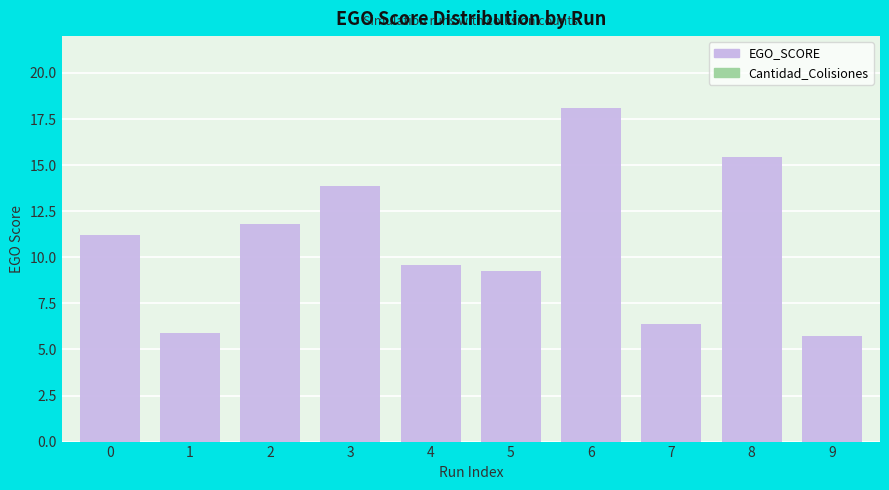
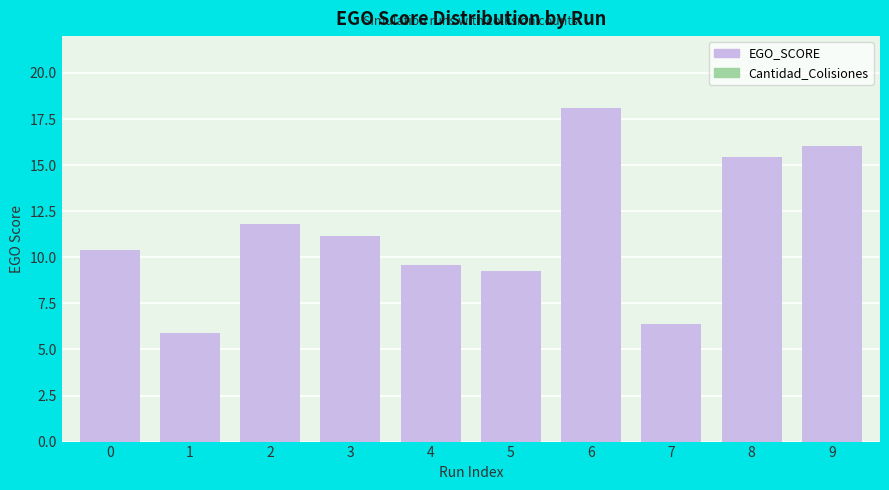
0: 11.2 -> 10.4
3: 13.9 -> 11.2
9: 5.7 -> 16.0
